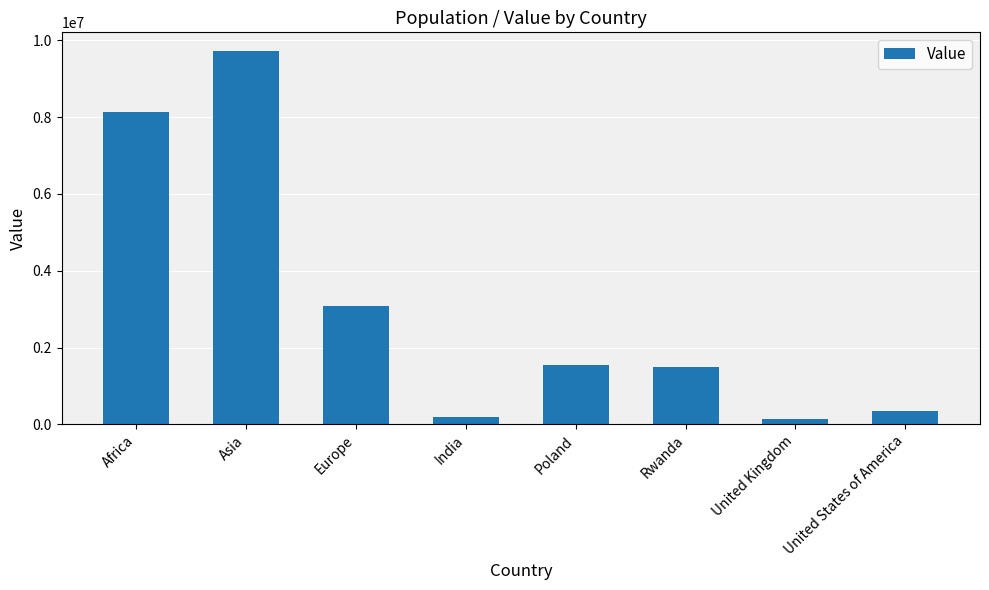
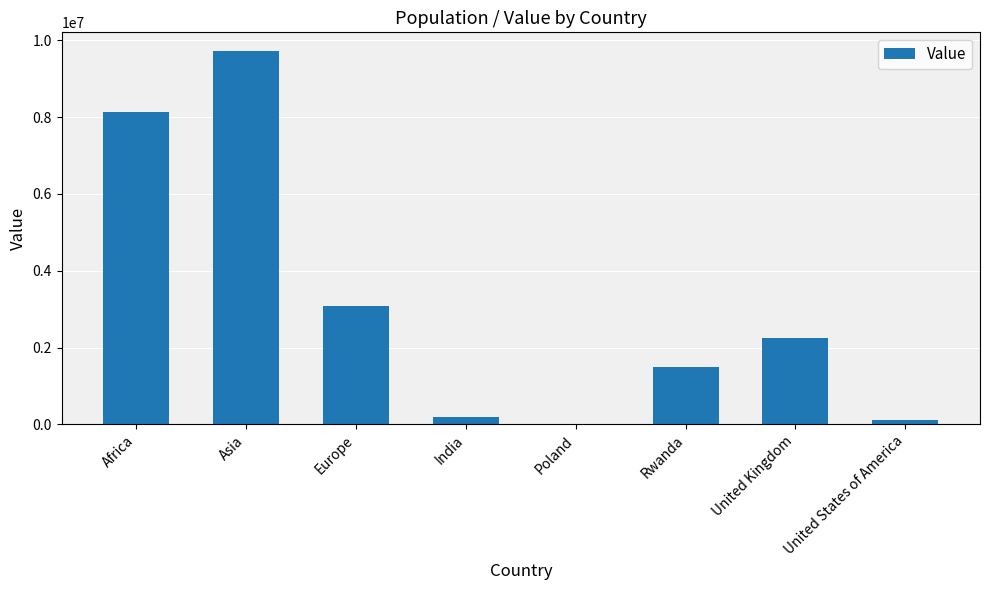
Poland: 1600000 -> 0
United Kingdom: 100000 -> 2300000
United States of America: 300000 -> 100000
